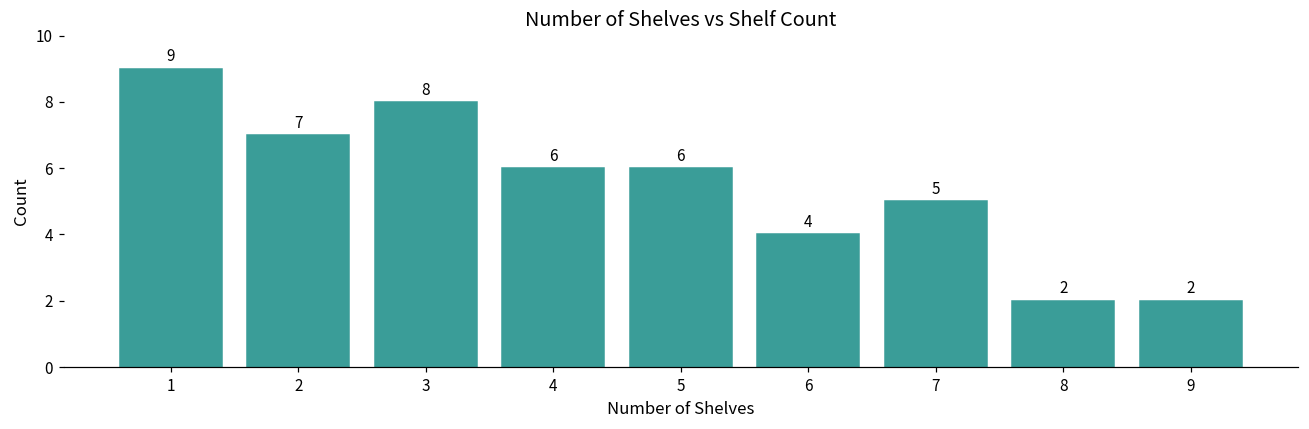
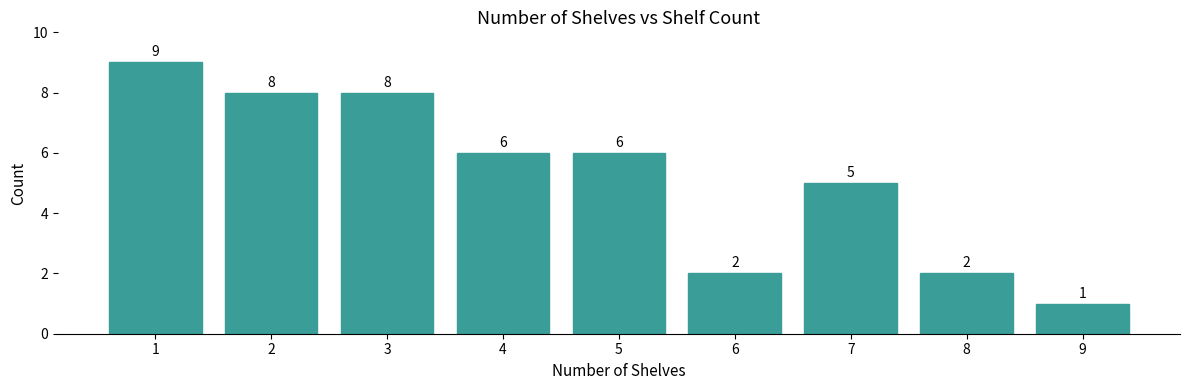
2: 7 -> 8
6: 4 -> 2
9: 2 -> 1
